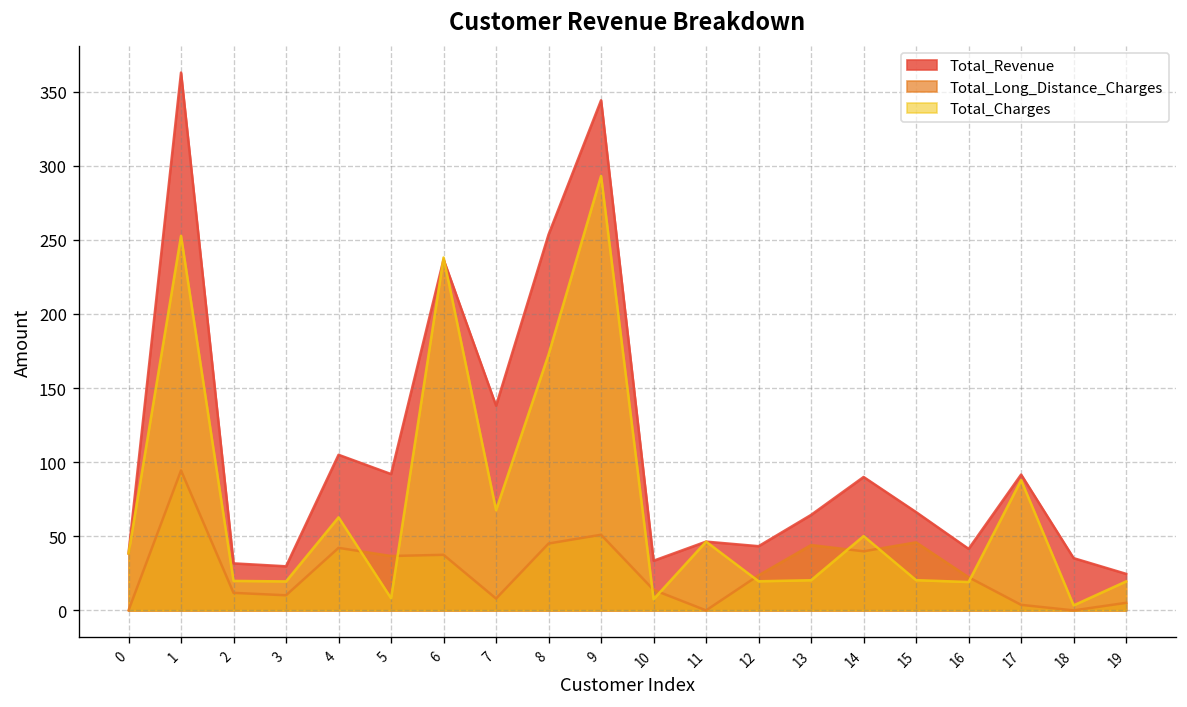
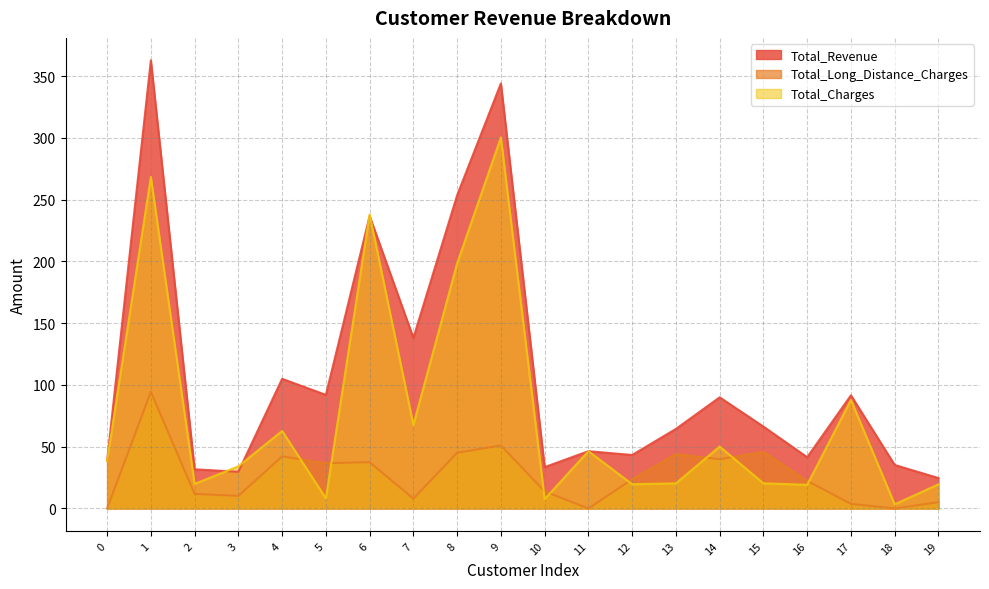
Total_Charges, 1: 253 -> 268
Total_Charges, 3: 20 -> 34
Total_Charges, 8: 173 -> 199
Total_Charges, 9: 293 -> 300
